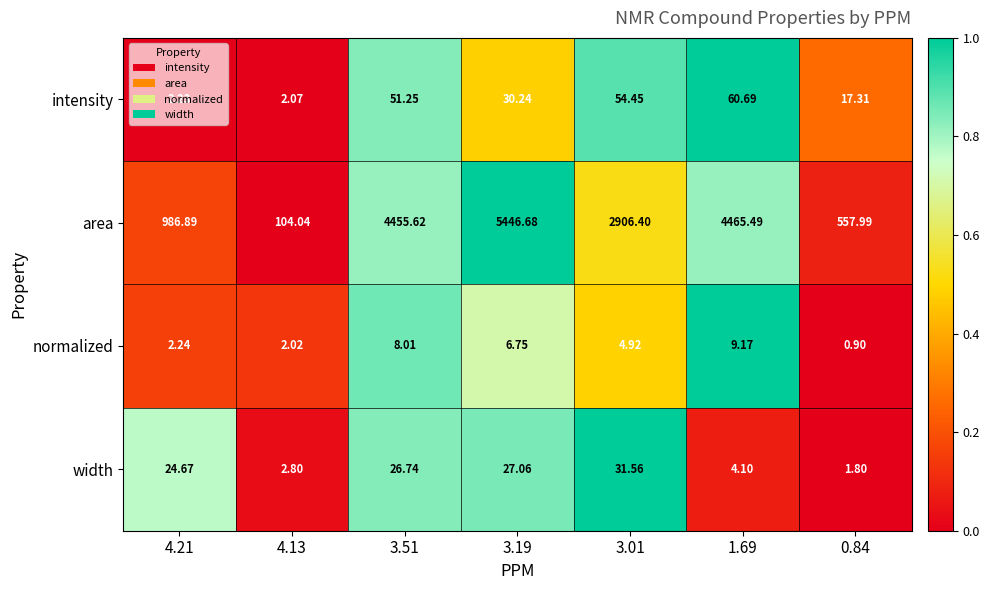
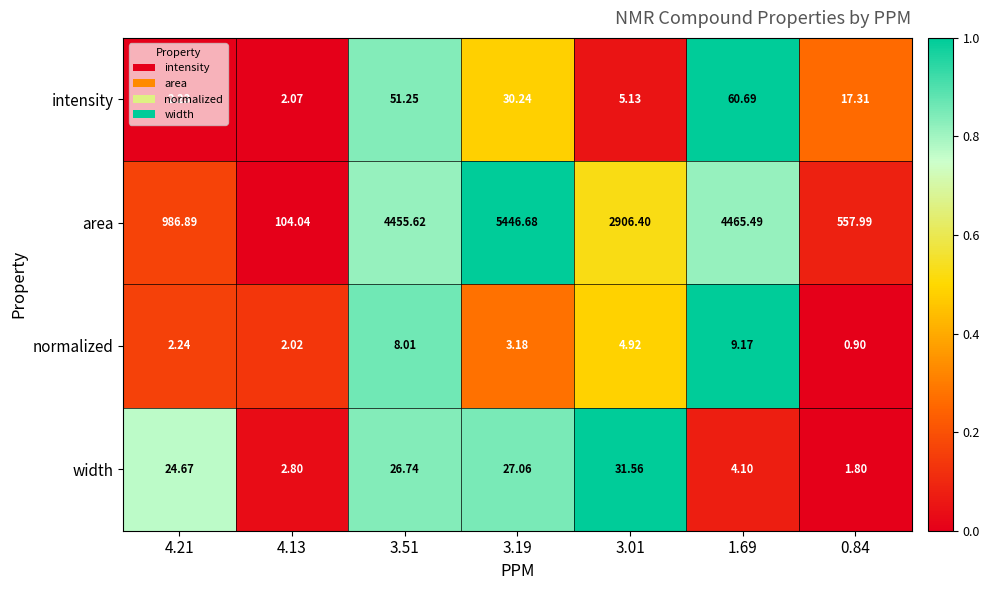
intensity, 3.01: 54.45 -> 5.13
normalized, 3.19: 6.75 -> 3.18
